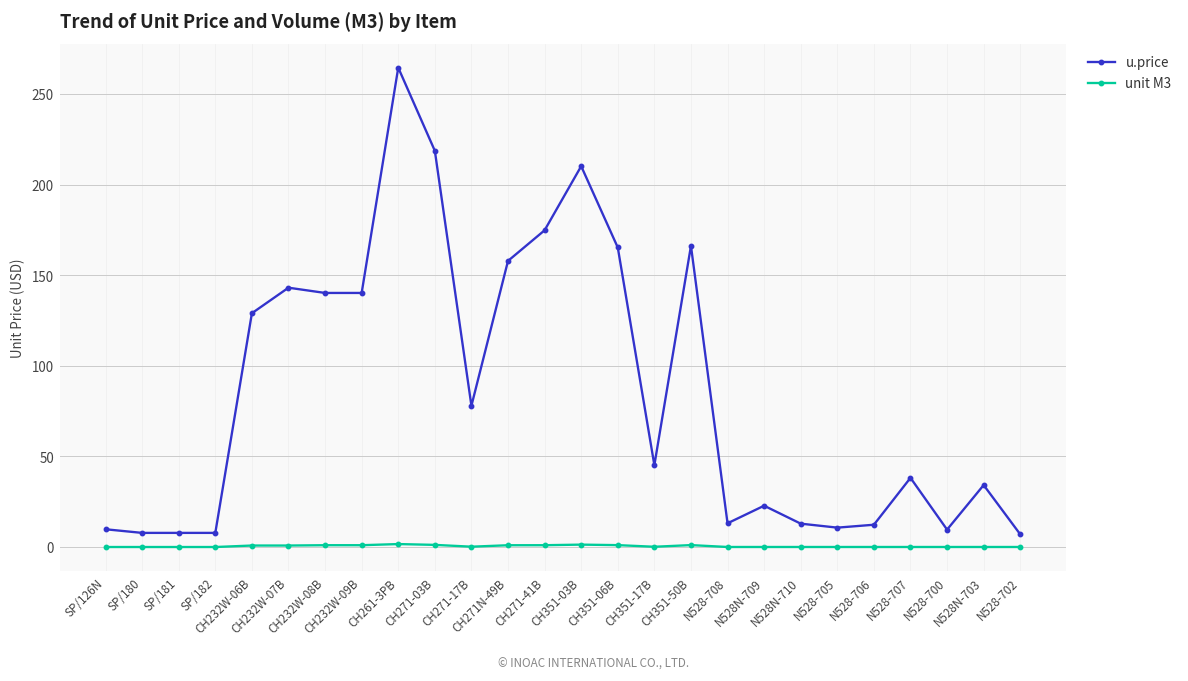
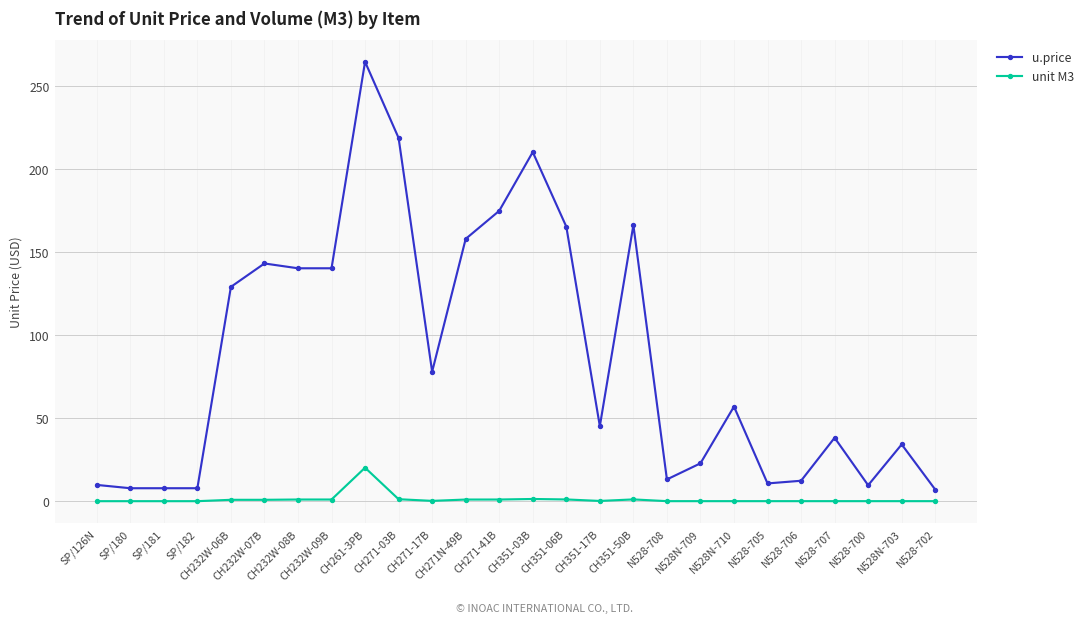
unit M3, CH261-3PB: 2 -> 20
u.price, N528N-710: 13 -> 57
